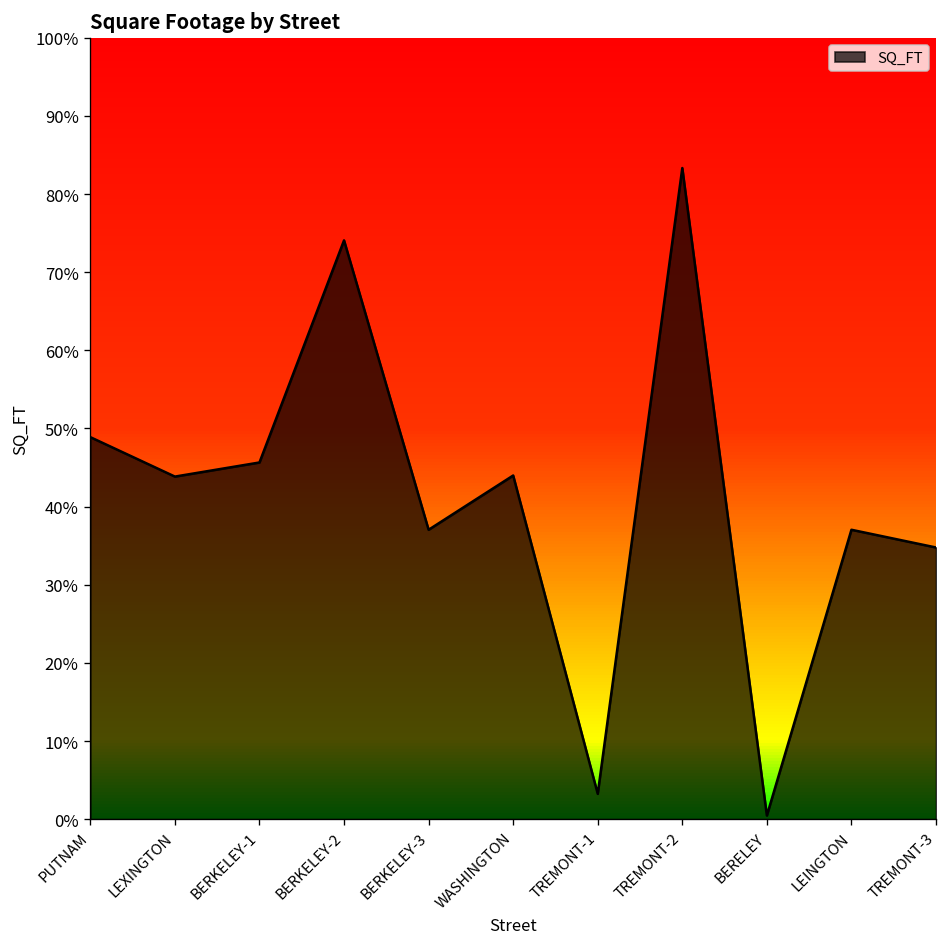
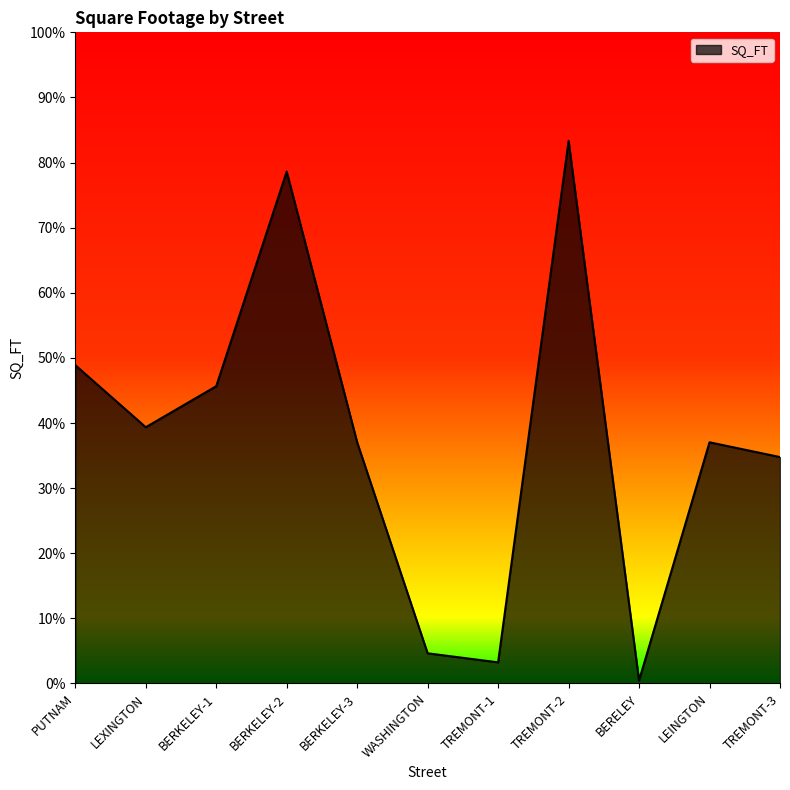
LEXINGTON: 44% -> 39%
BERKELEY-2: 74% -> 79%
WASHINGTON: 44% -> 5%
